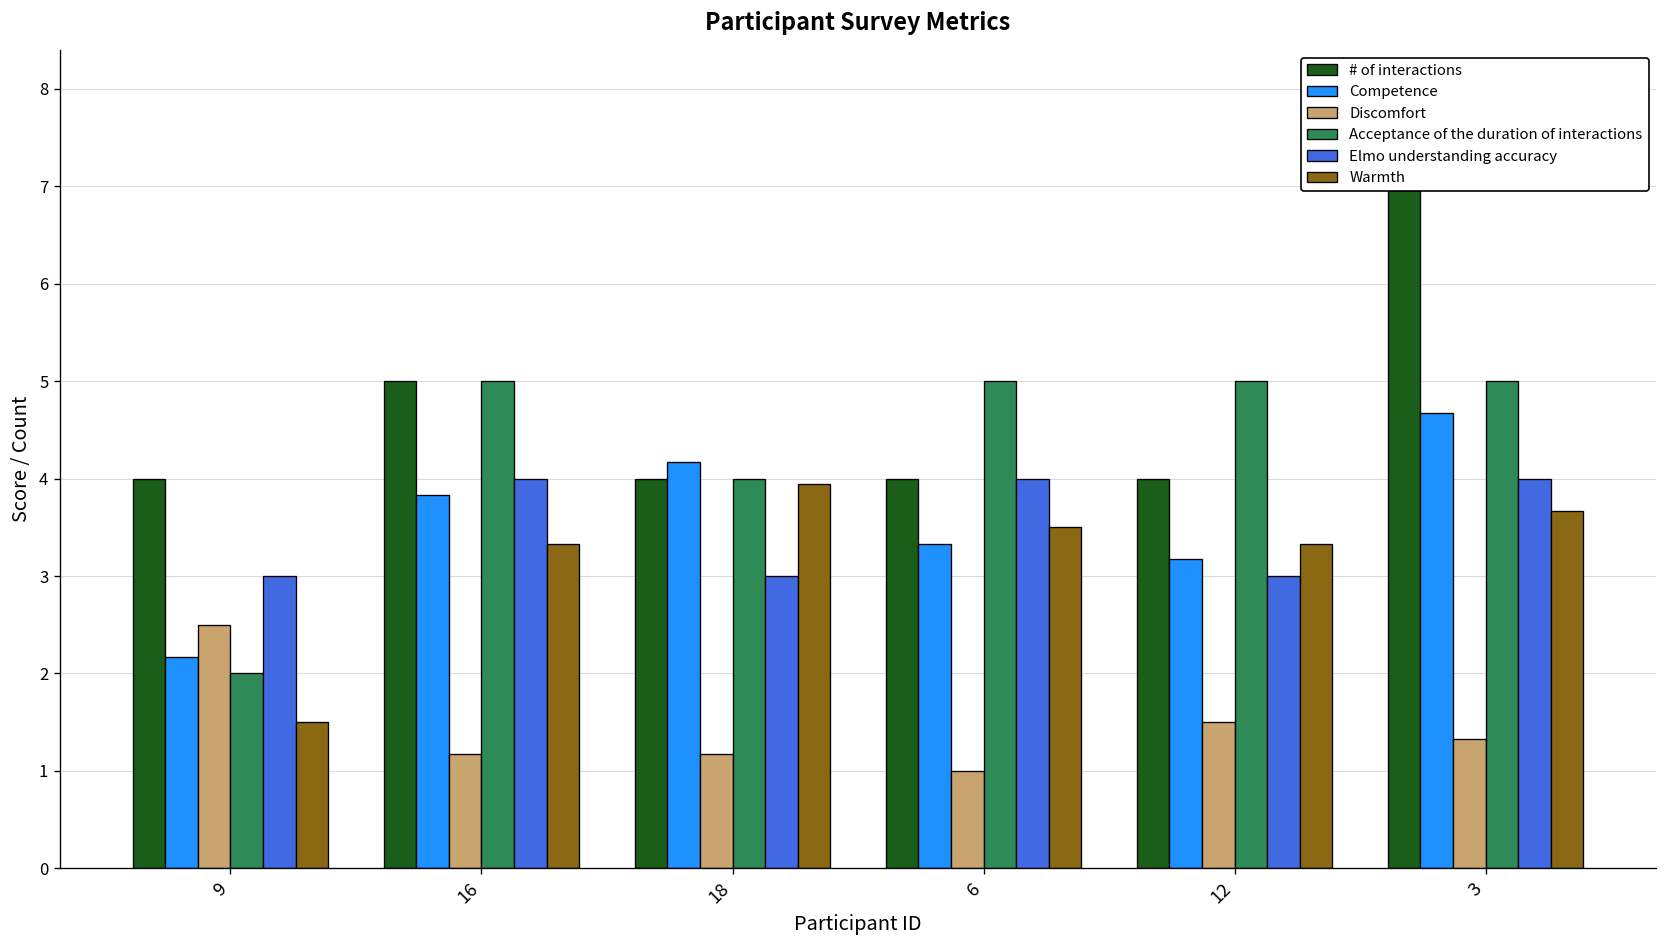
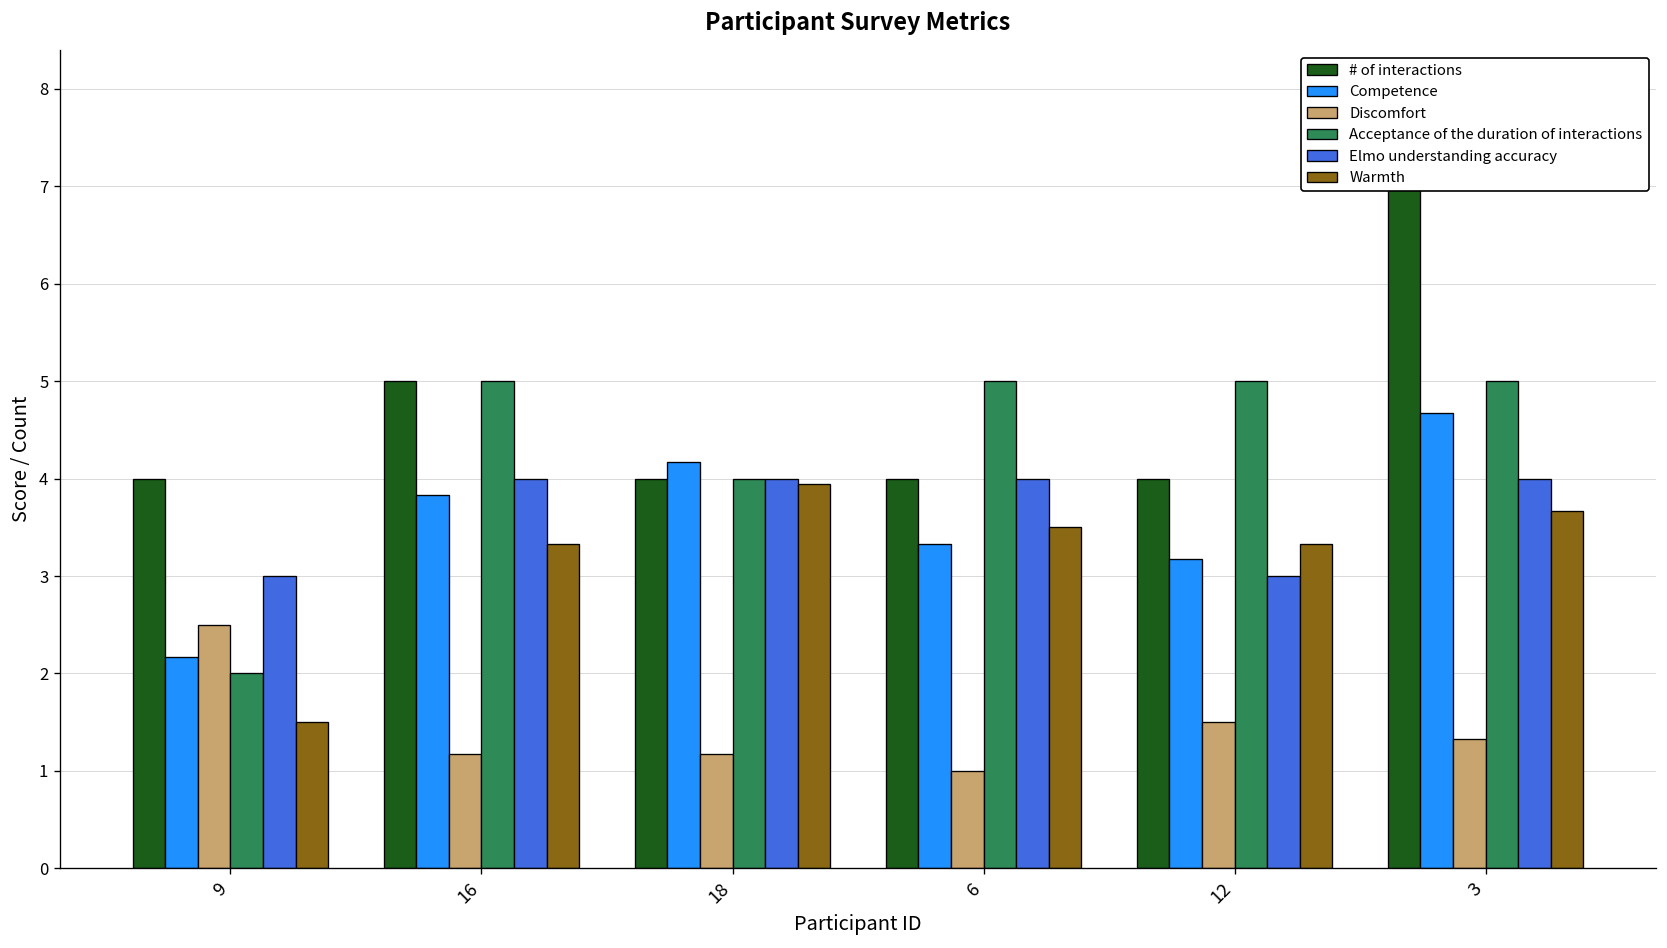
Elmo understanding accuracy, 18: 3 -> 4
